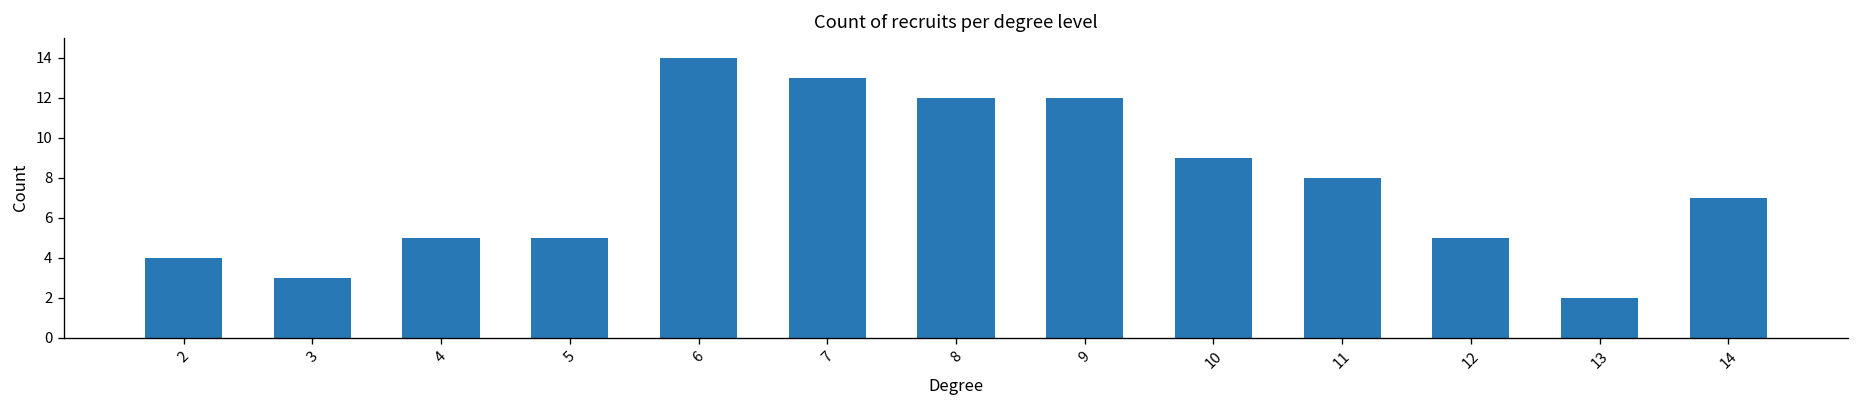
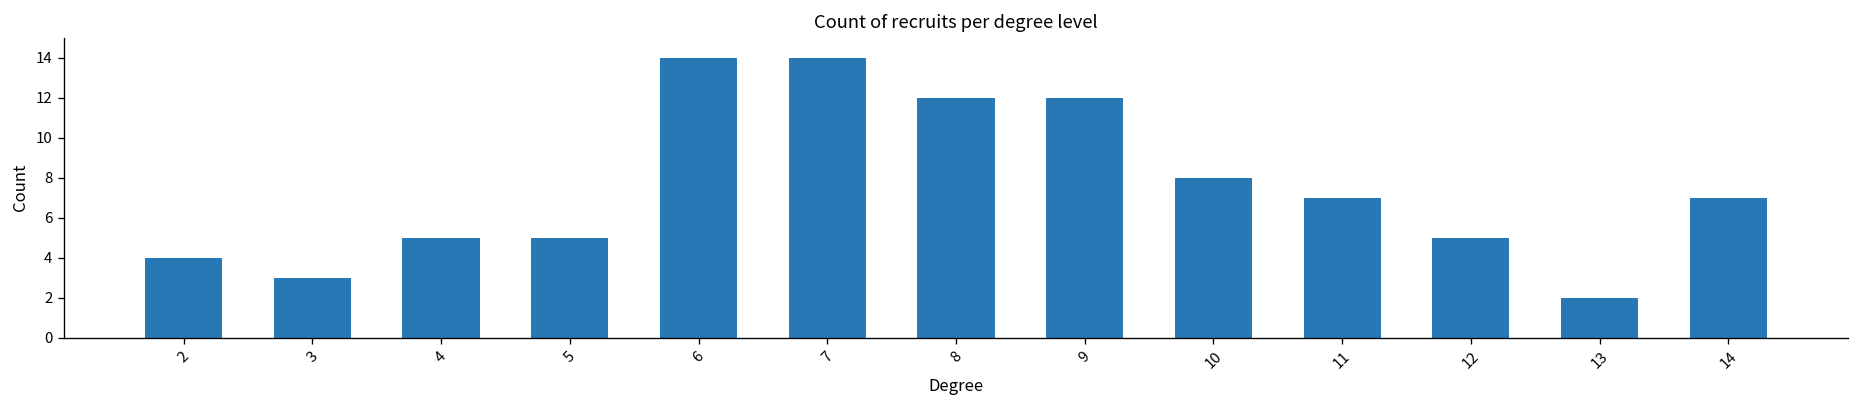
7: 13 -> 14
10: 9 -> 8
11: 8 -> 7
